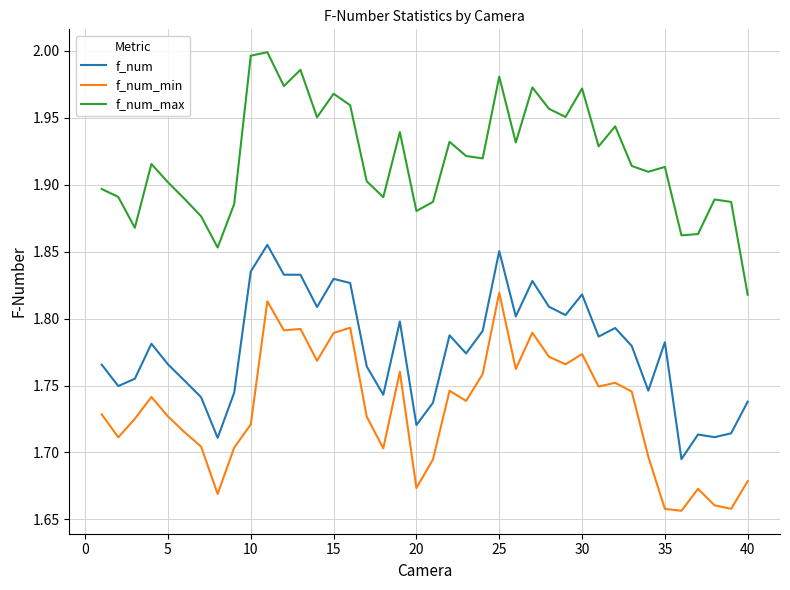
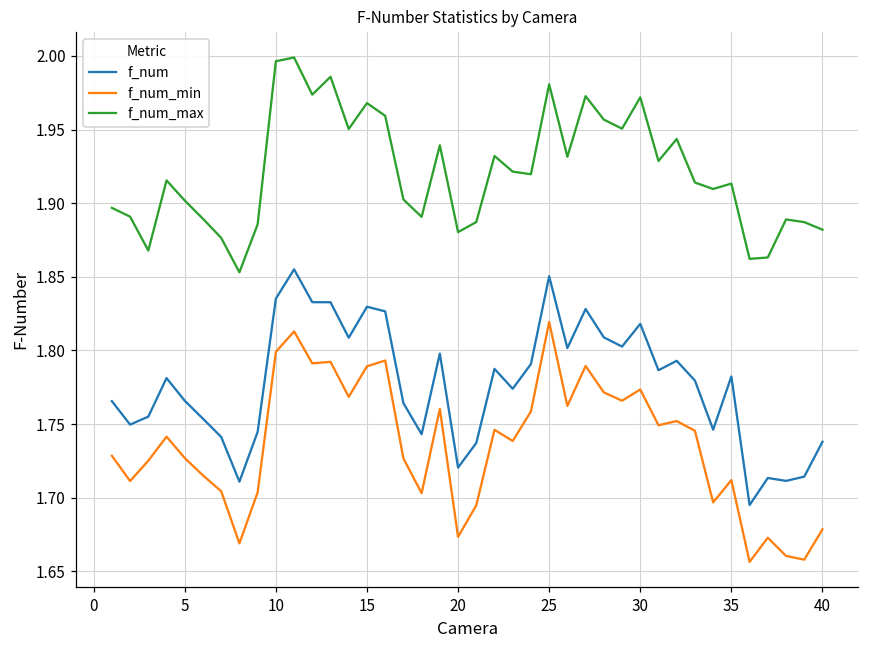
f_num_min, 10: 1.721 -> 1.799
f_num_min, 35: 1.658 -> 1.712
f_num_max, 40: 1.818 -> 1.882
